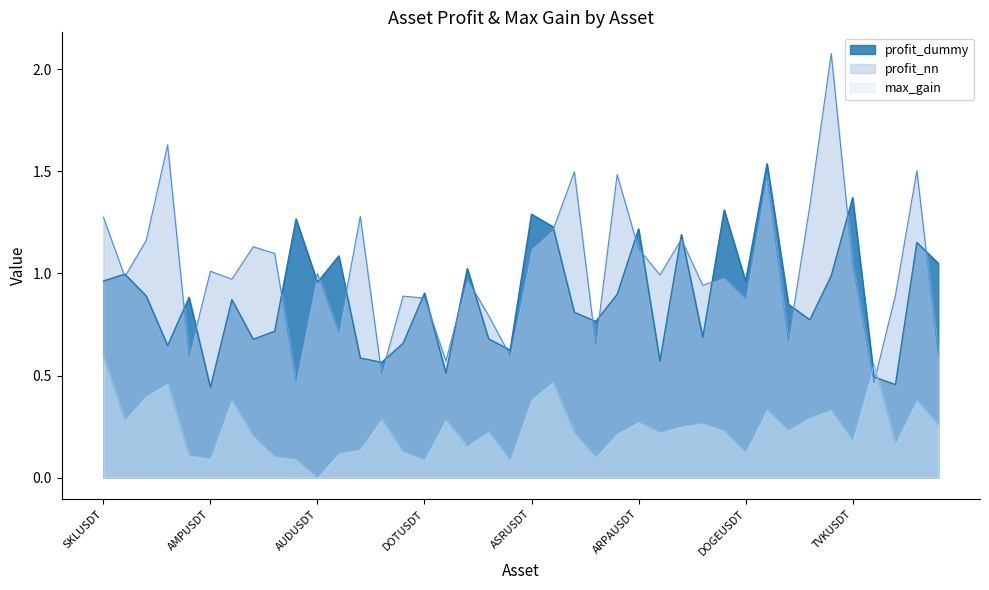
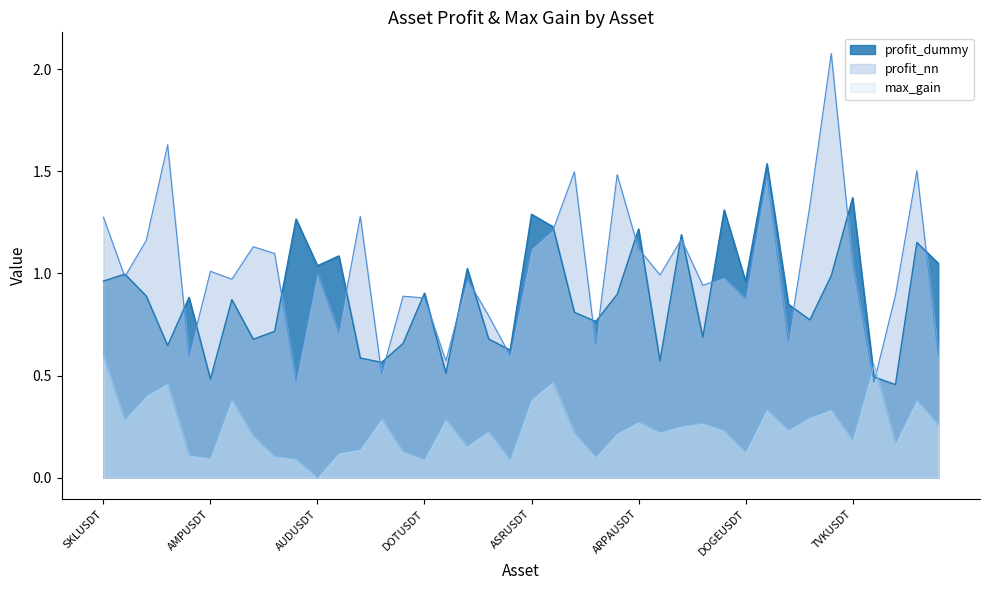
profit_dummy, AMPUSDT: 0.44 -> 0.48
profit_dummy, AUDUSDT: 0.96 -> 1.04
